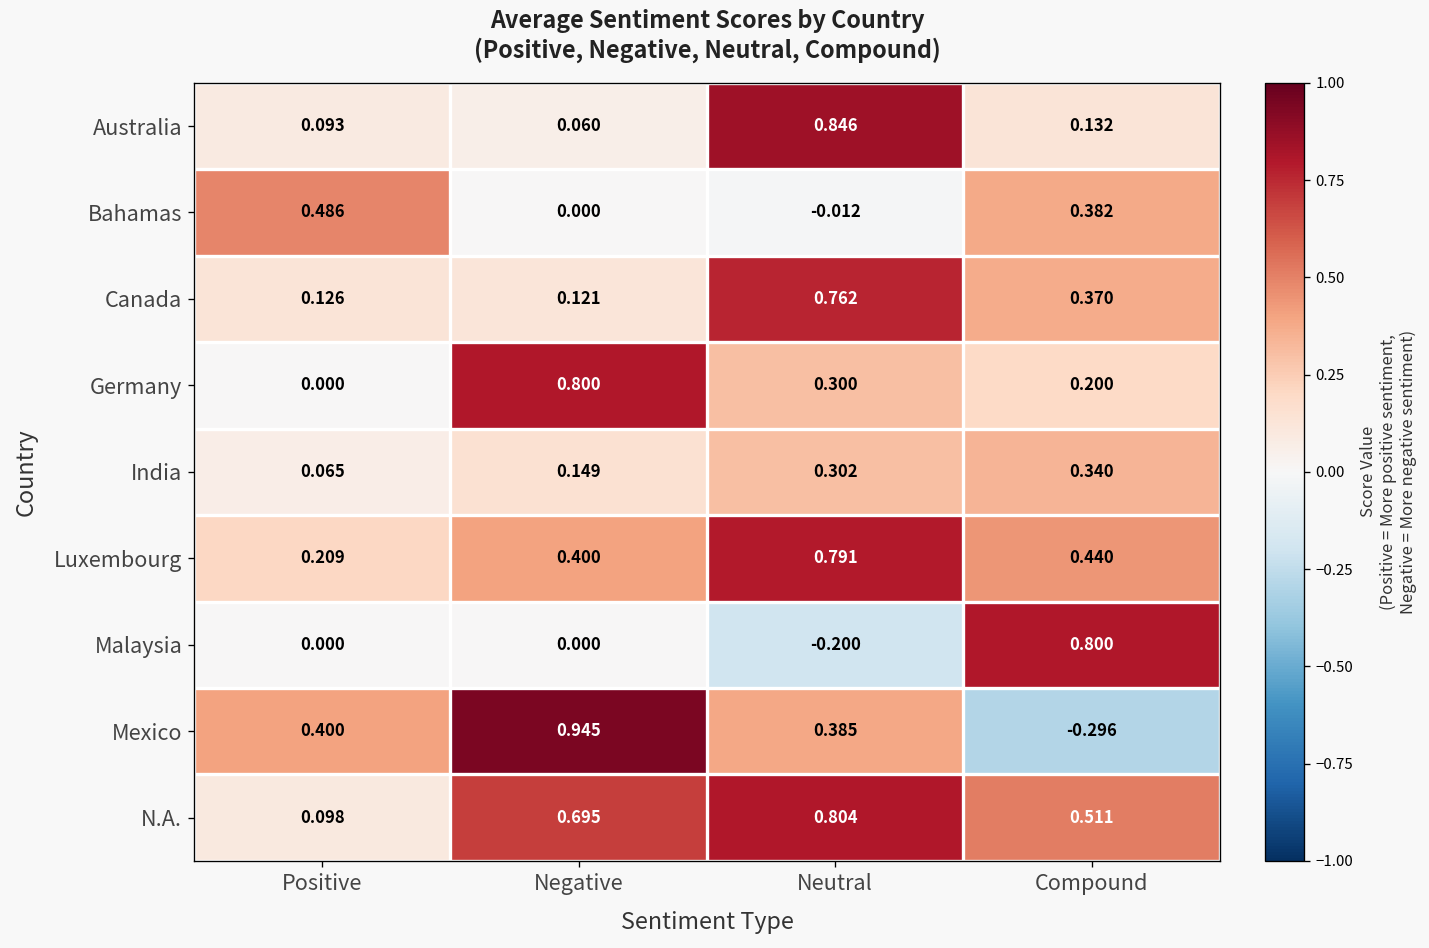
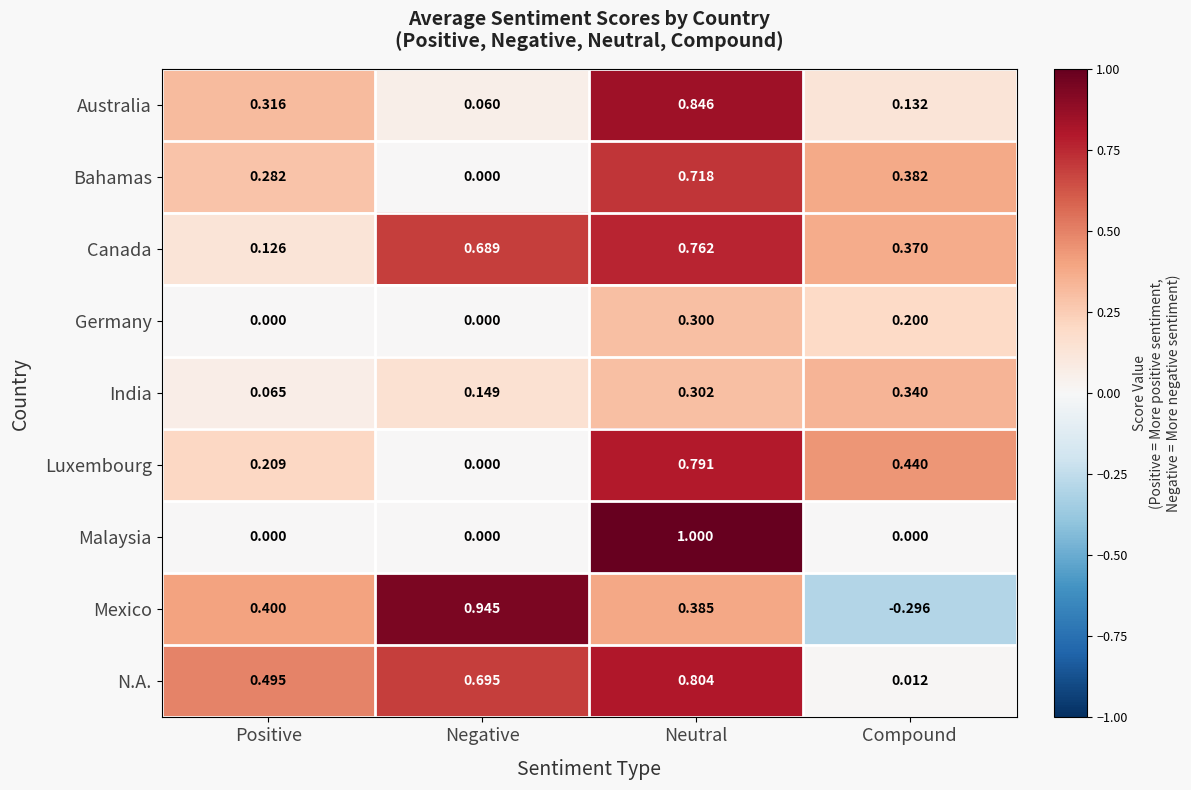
Australia, Positive: 0.093 -> 0.316
Bahamas, Positive: 0.486 -> 0.282
Bahamas, Neutral: -0.012 -> 0.718
Canada, Negative: 0.121 -> 0.689
Germany, Negative: 0.800 -> 0.000
Luxembourg, Negative: 0.400 -> 0.000
Malaysia, Neutral: -0.200 -> 1.000
Malaysia, Compound: 0.800 -> 0.000
N.A., Positive: 0.098 -> 0.495
N.A., Compound: 0.511 -> 0.012
